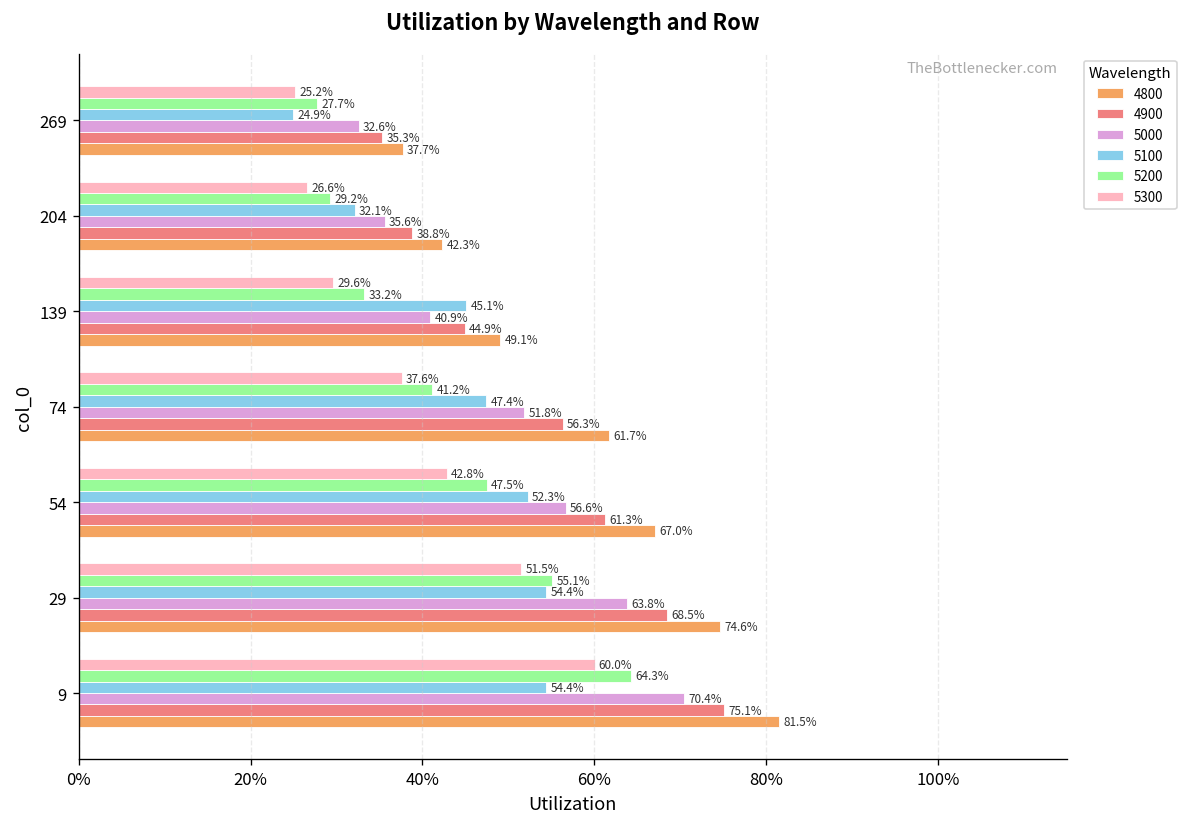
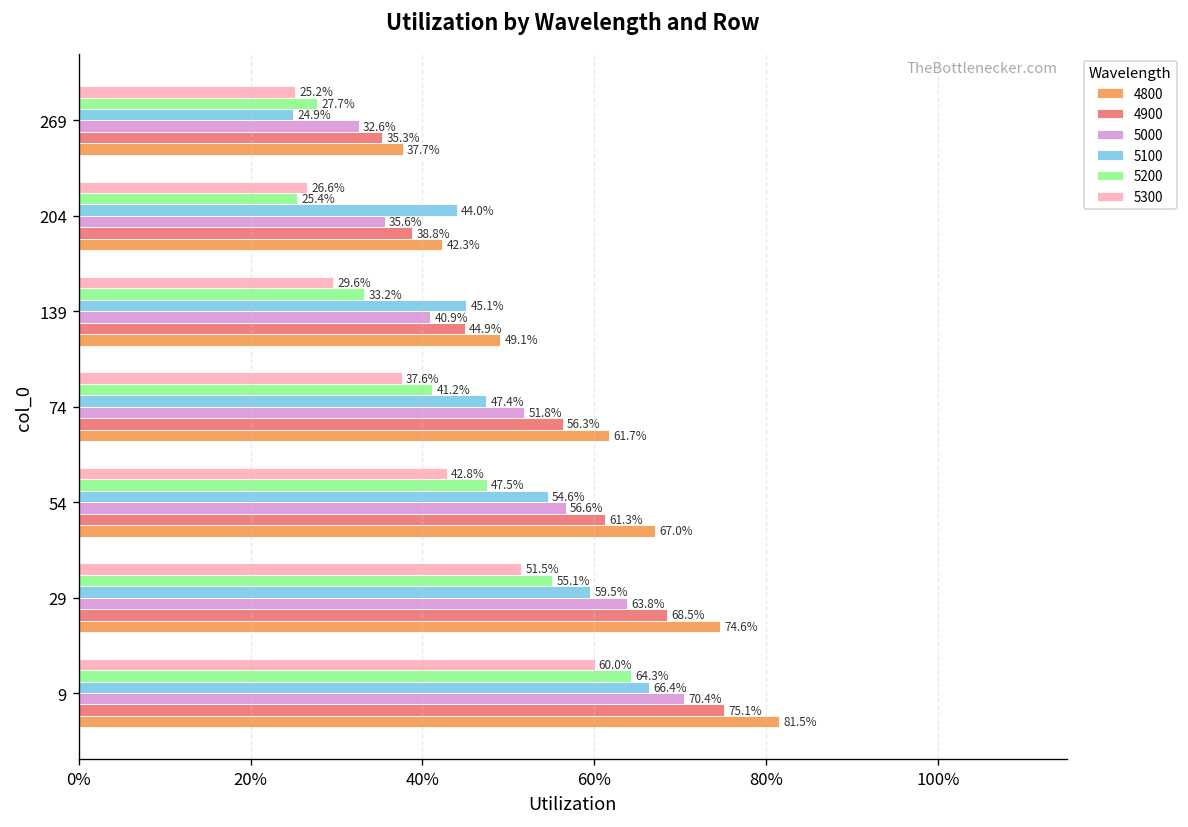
5200, 204: 29.2% -> 25.4%
5100, 204: 32.1% -> 44.0%
5100, 54: 52.3% -> 54.6%
5100, 29: 54.4% -> 59.5%
5100, 9: 54.4% -> 66.4%
